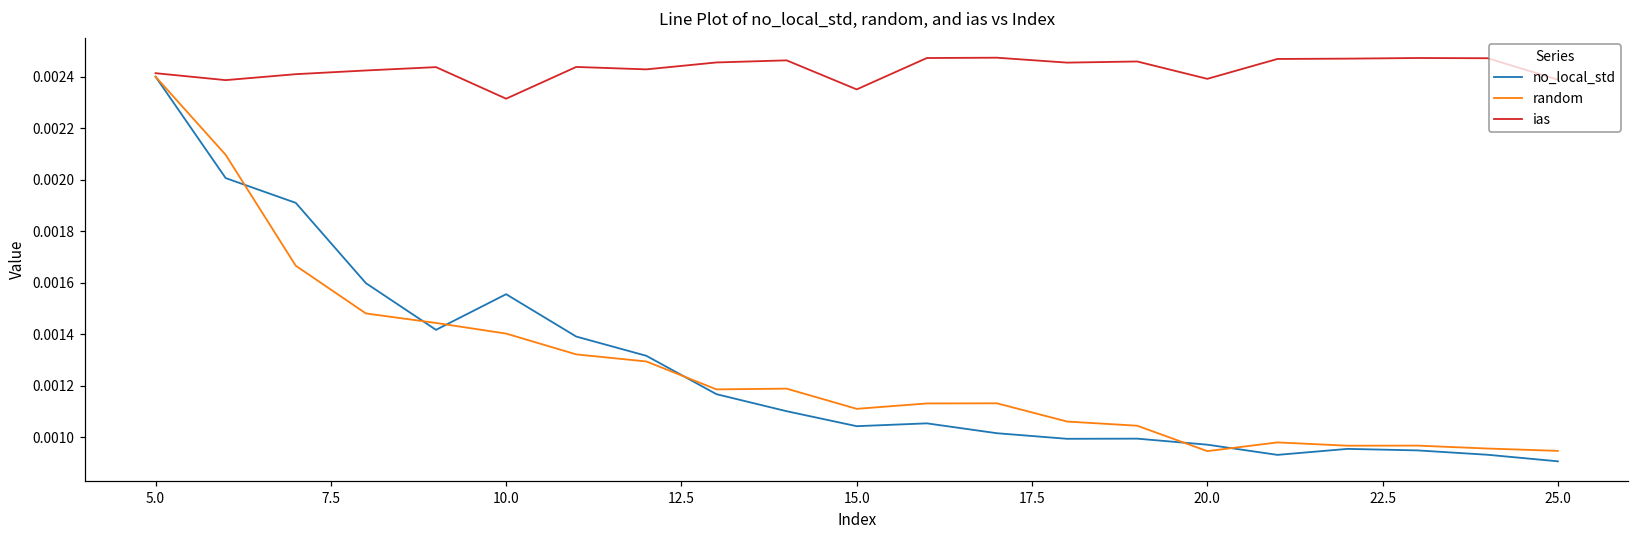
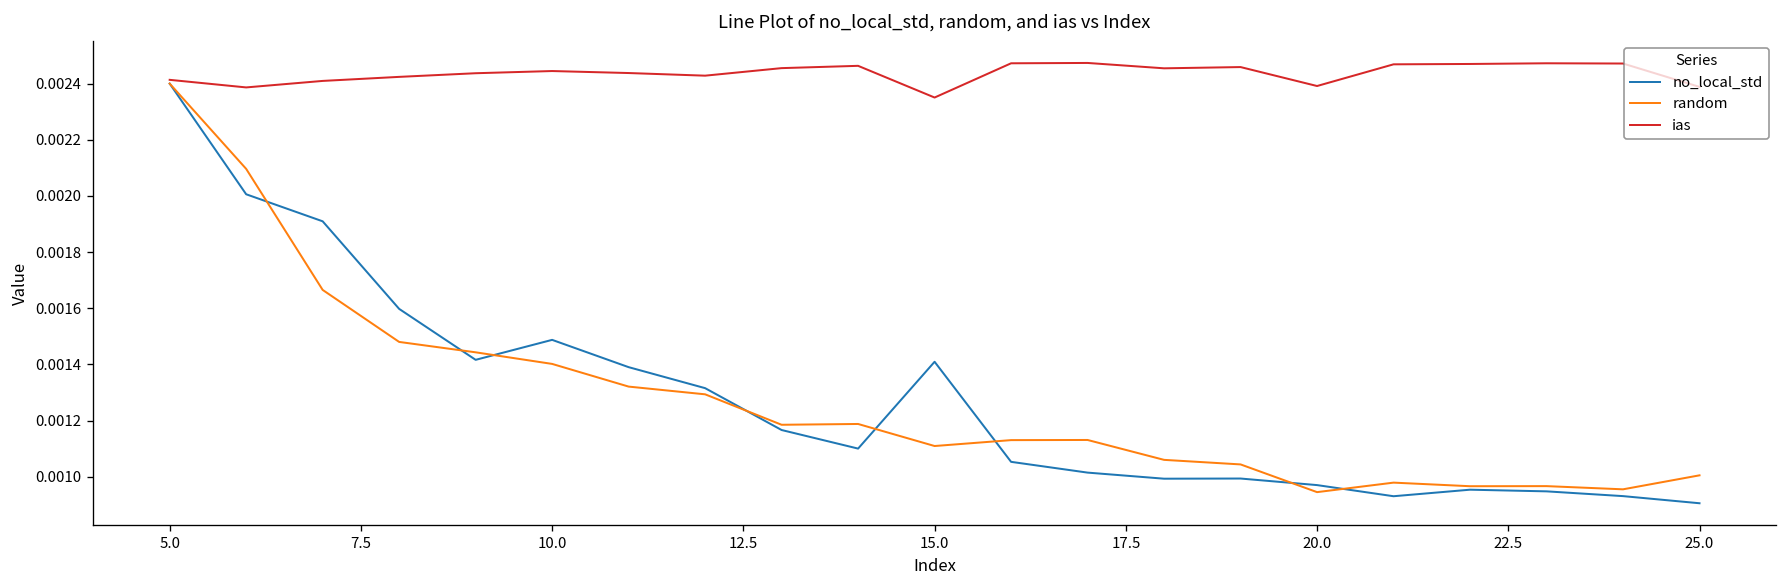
no_local_std, 10.0: 0.00155 -> 0.00149
ias, 10.0: 0.00231 -> 0.00244
no_local_std, 15.0: 0.00104 -> 0.00141
random, 25.0: 0.00095 -> 0.00101
